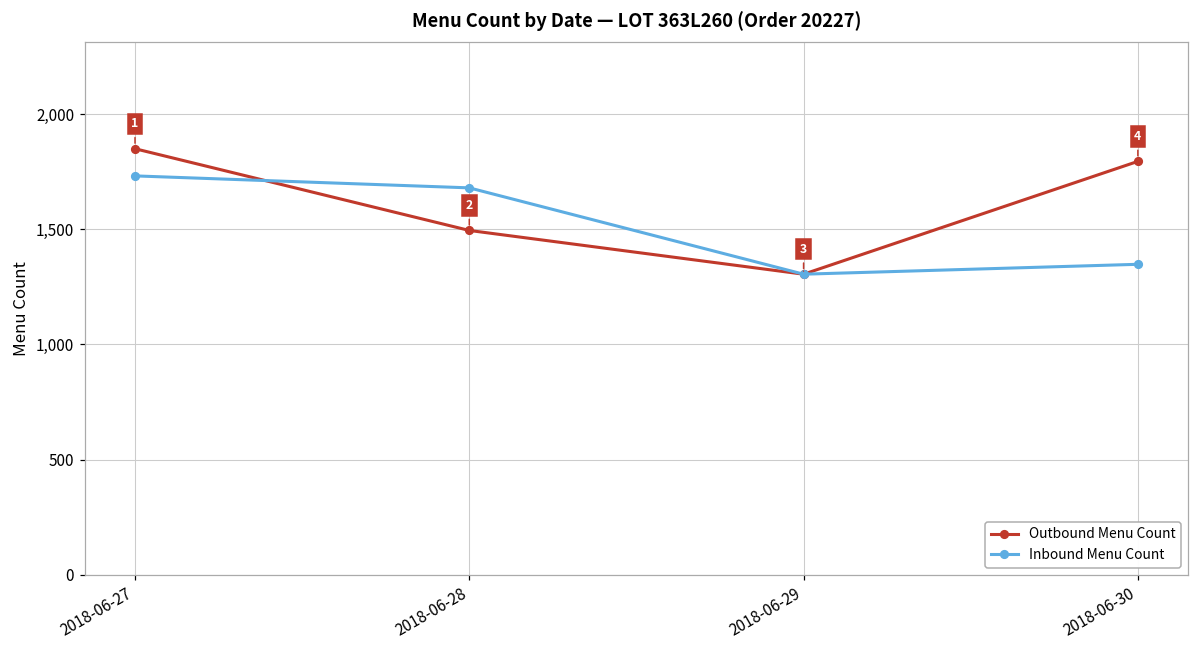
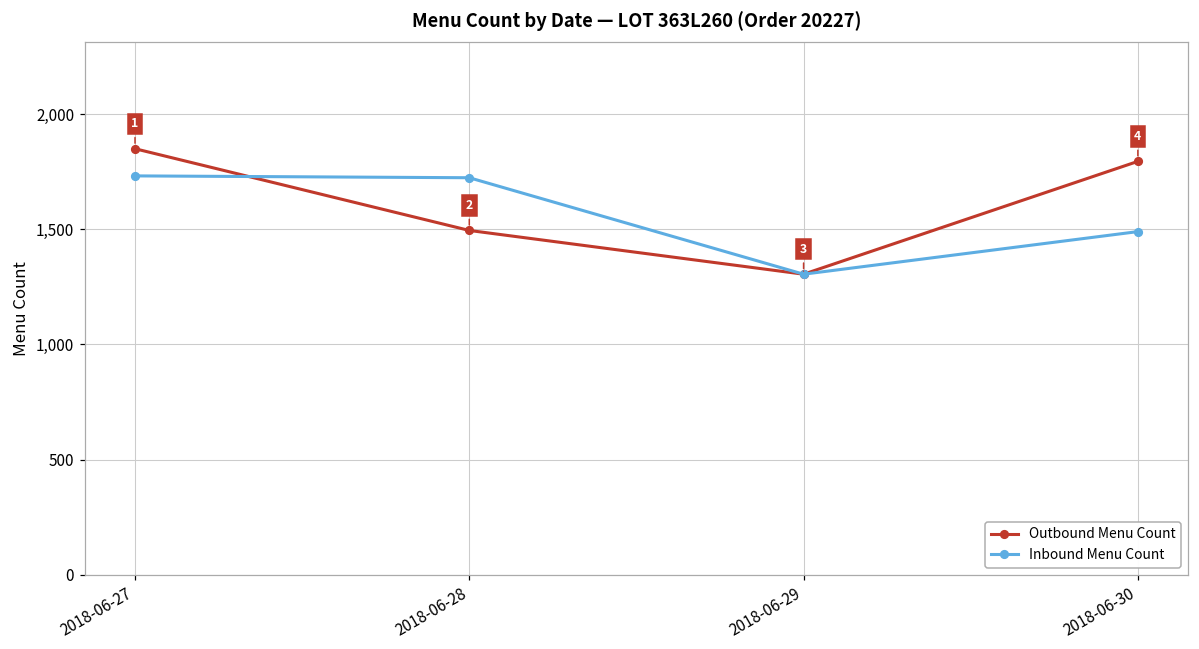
Inbound Menu Count, 2018-06-28: 1,680 -> 1,720
Inbound Menu Count, 2018-06-30: 1,350 -> 1,490
